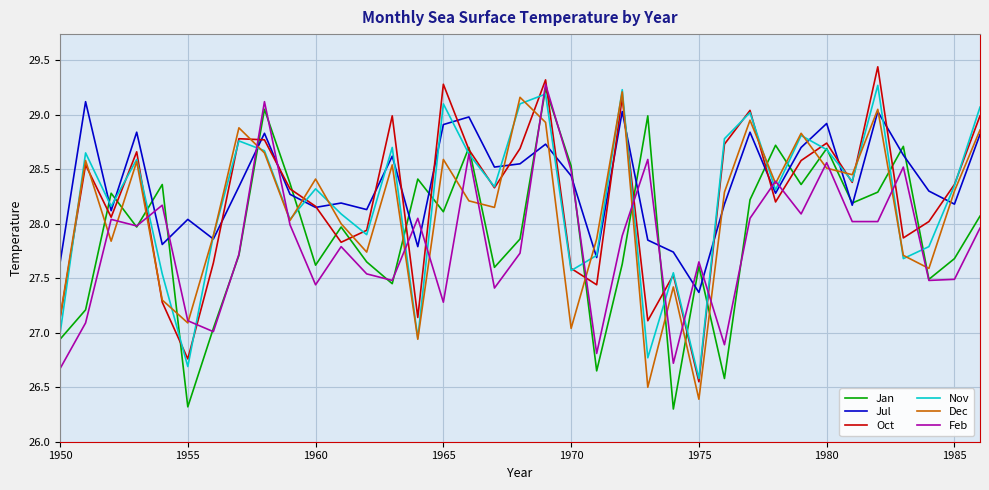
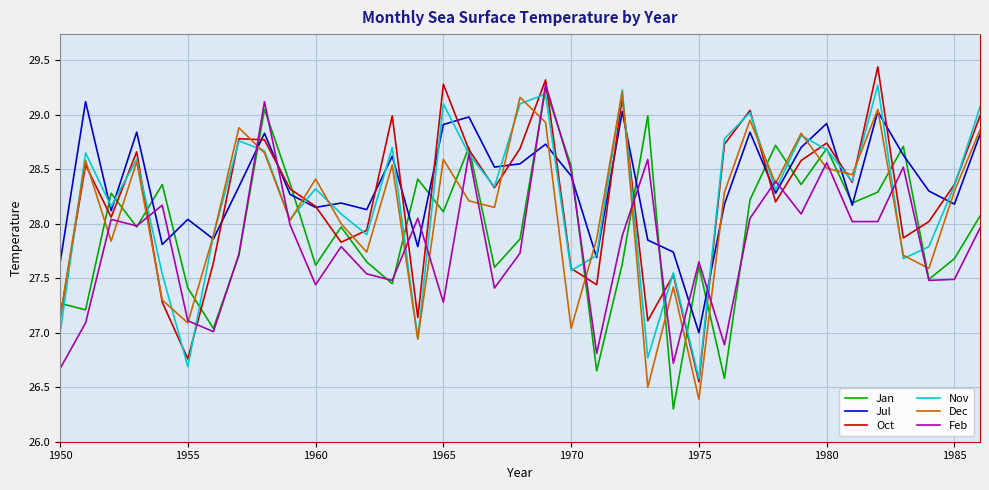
Jan, 1950: 26.94 -> 27.27
Jan, 1955: 26.32 -> 27.41
Jul, 1975: 27.37 -> 27.00
